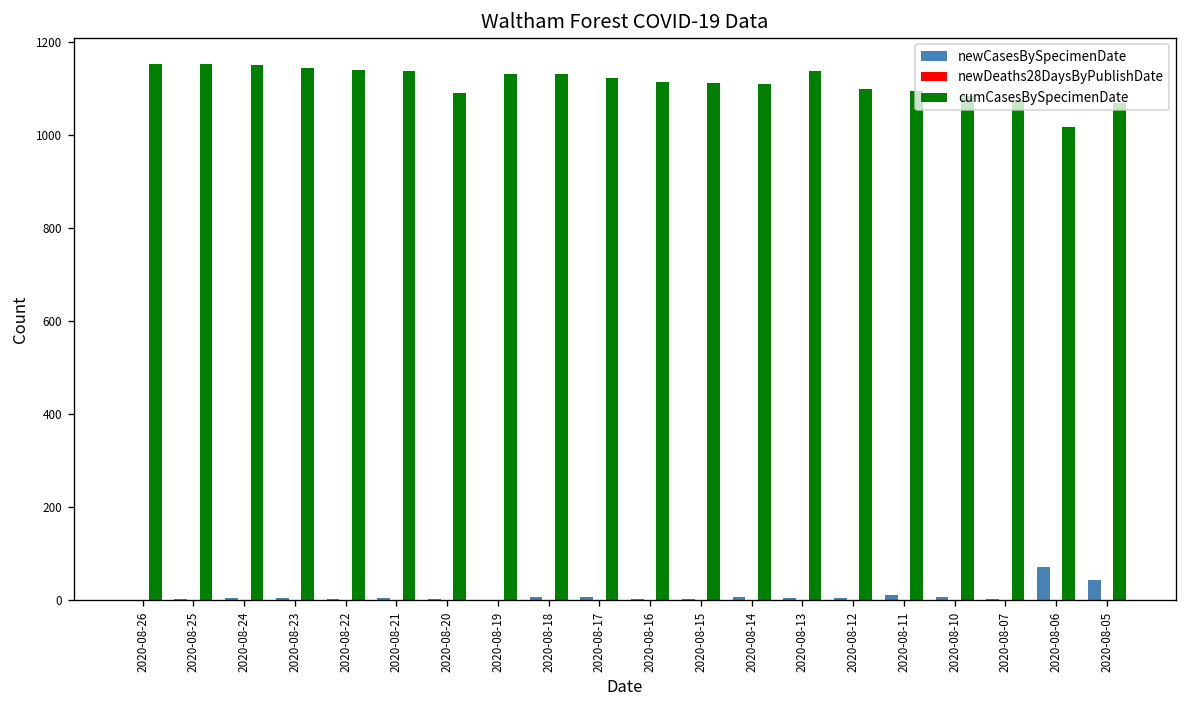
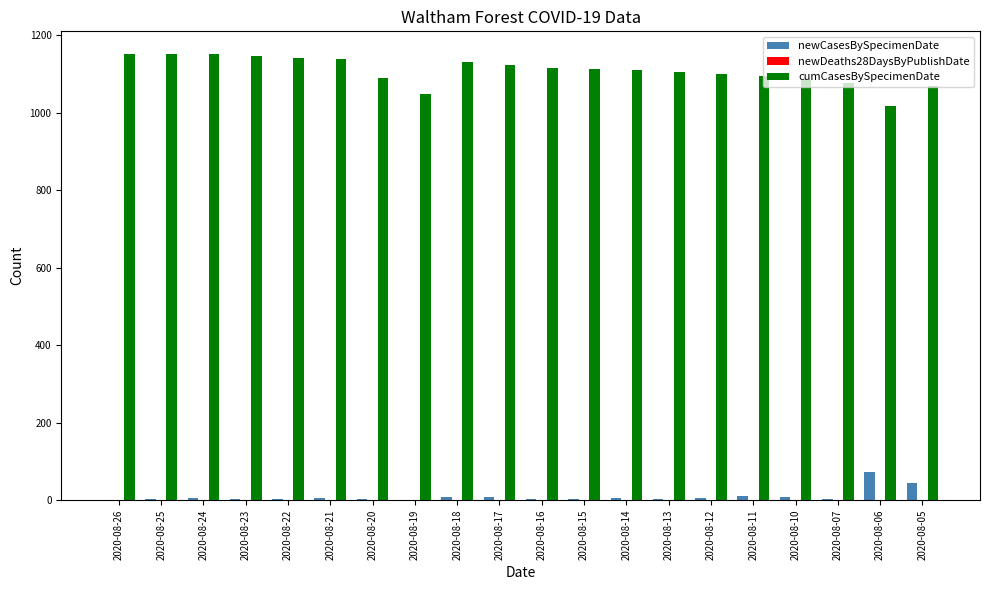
cumCasesBySpecimenDate, 2020-08-19: 1130 -> 1050
cumCasesBySpecimenDate, 2020-08-13: 1140 -> 1100
